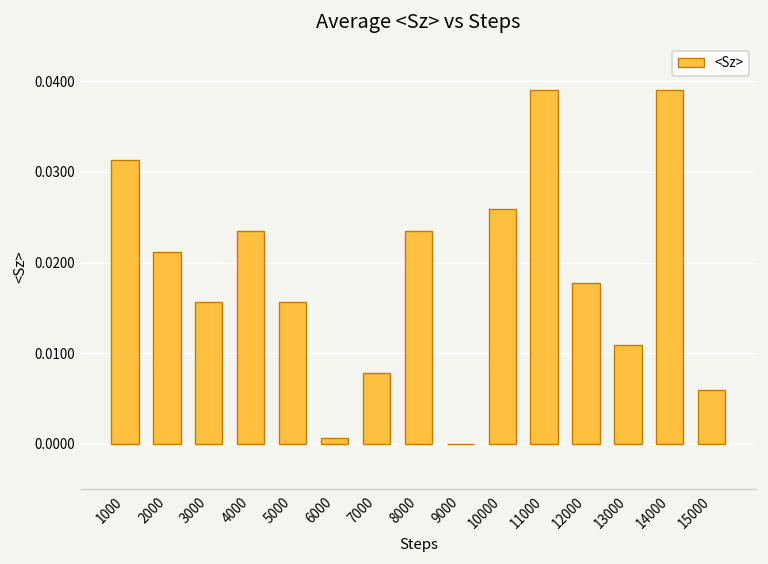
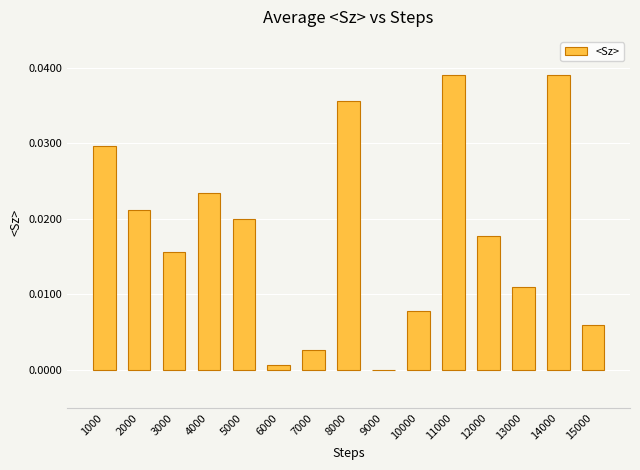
1000: 0.031 -> 0.030
5000: 0.016 -> 0.020
7000: 0.008 -> 0.003
8000: 0.023 -> 0.036
10000: 0.026 -> 0.008
